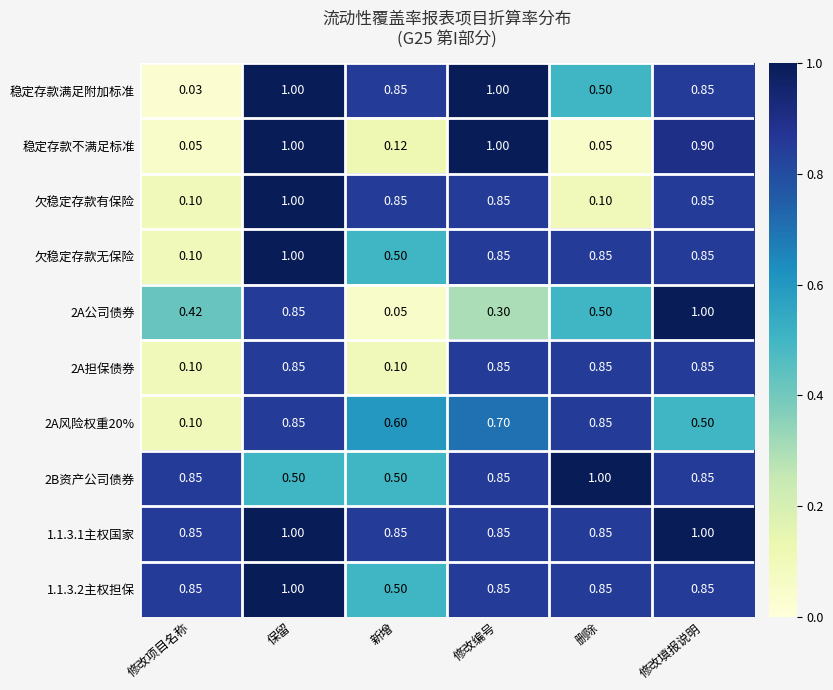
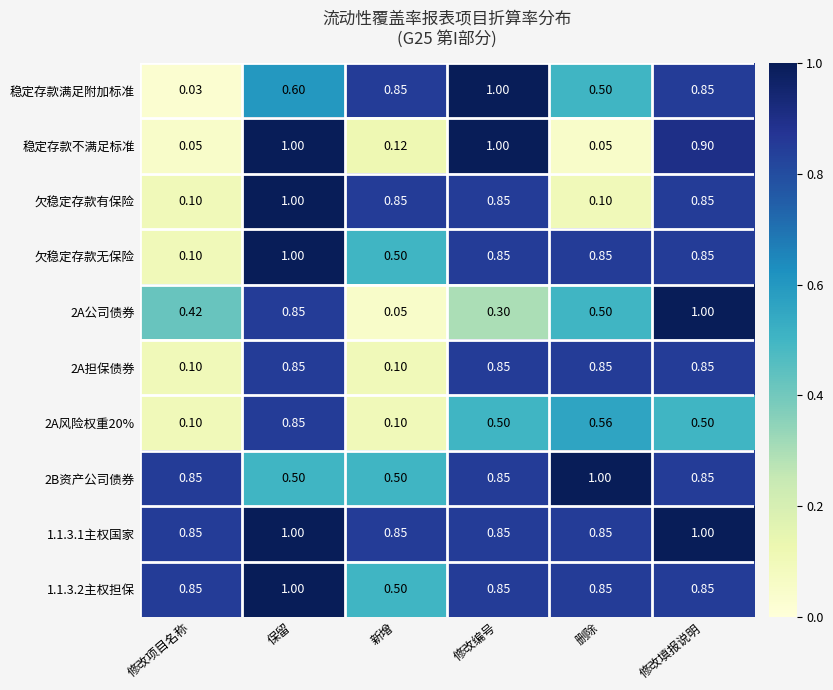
稳定存款满足附加标准, 保留: 1.00 -> 0.60
2A风险权重20%, 新增: 0.60 -> 0.10
2A风险权重20%, 修改编号: 0.70 -> 0.50
2A风险权重20%, 删除: 0.85 -> 0.56
